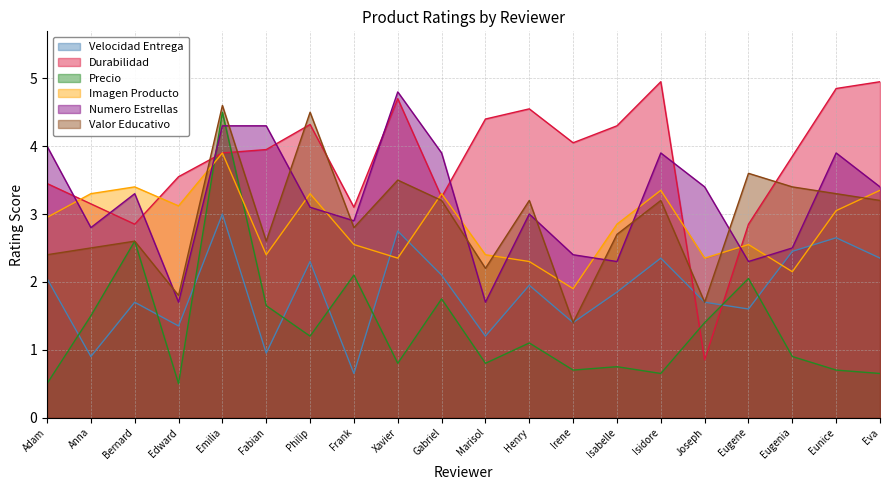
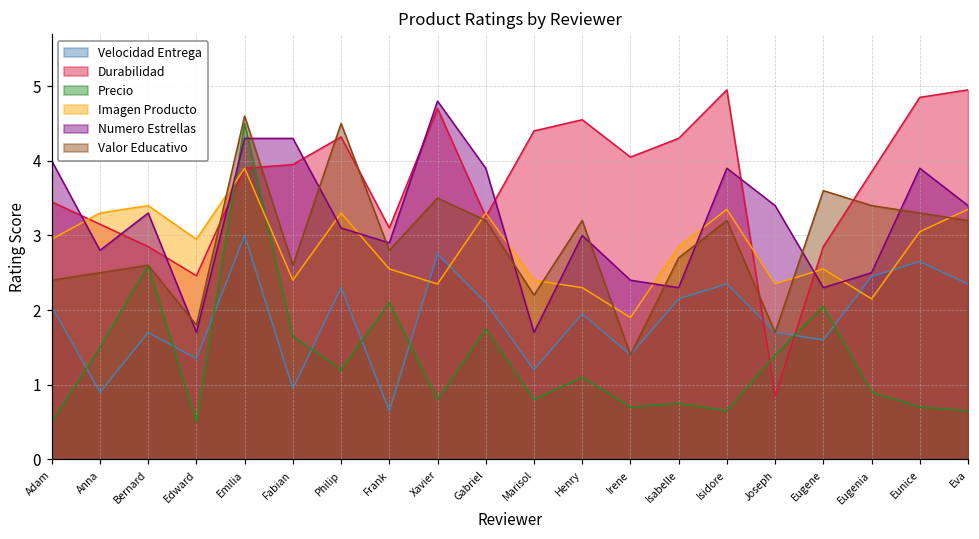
Durabilidad, Edward: 3.6 -> 2.5
Imagen Producto, Edward: 3.1 -> 3.0
Velocidad Entrega, Isabelle: 1.9 -> 2.2
